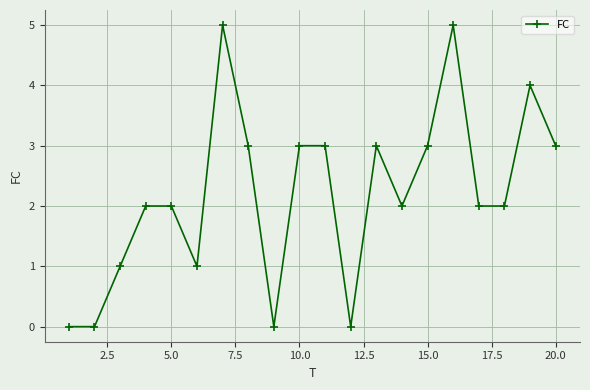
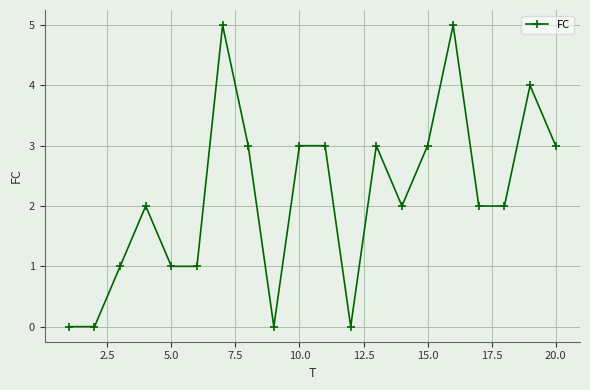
5.0: 2 -> 1
